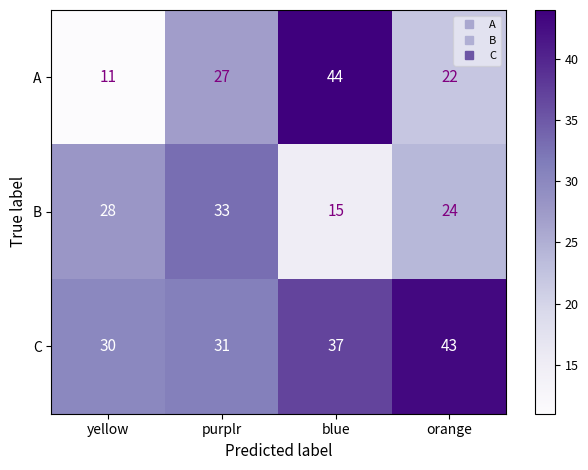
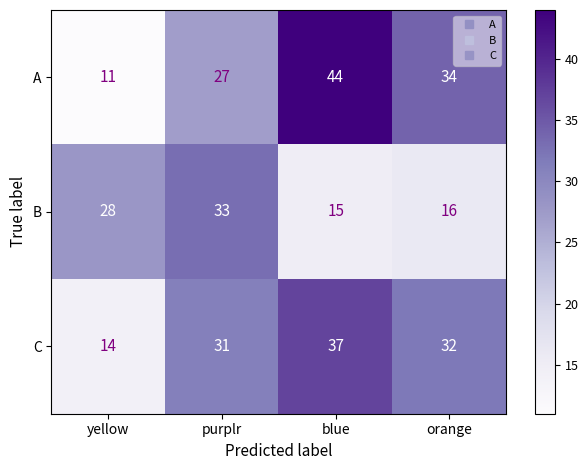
A, orange: 22 -> 34
B, orange: 24 -> 16
C, yellow: 30 -> 14
C, orange: 43 -> 32
